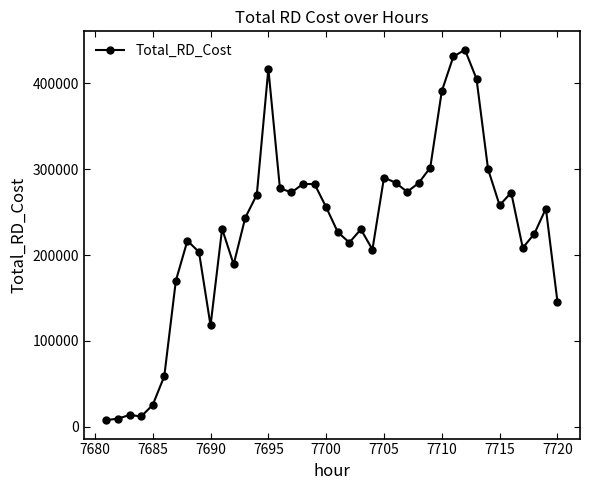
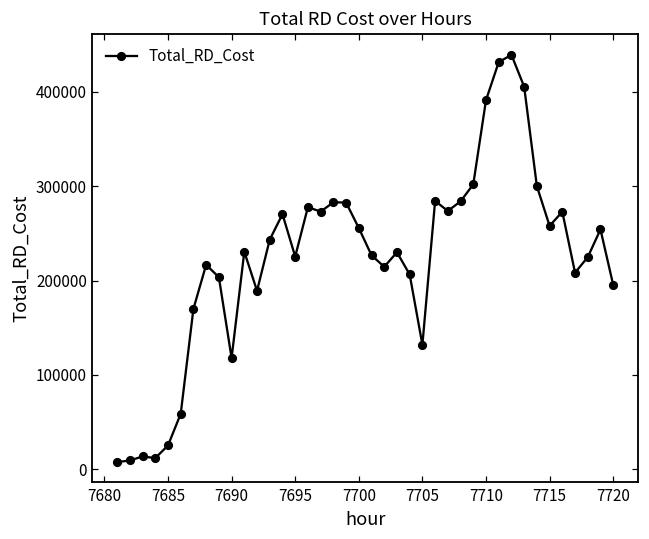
7695: 420000 -> 230000
7705: 290000 -> 130000
7720: 150000 -> 200000
